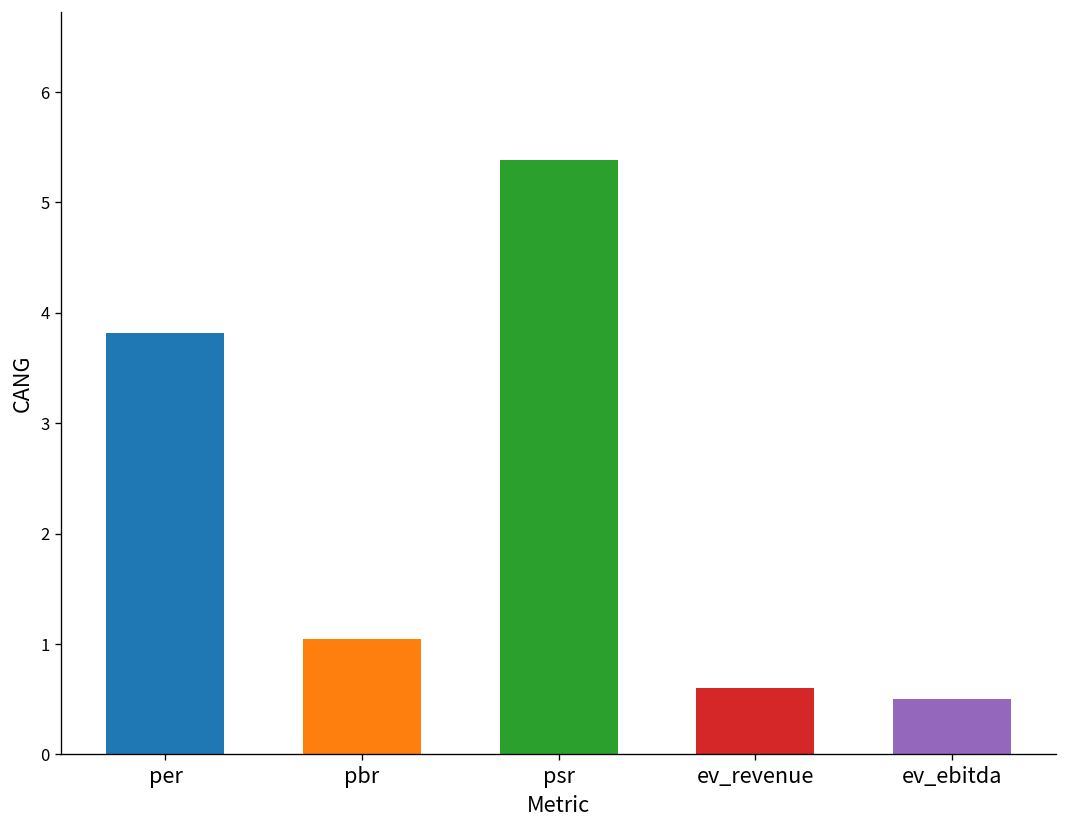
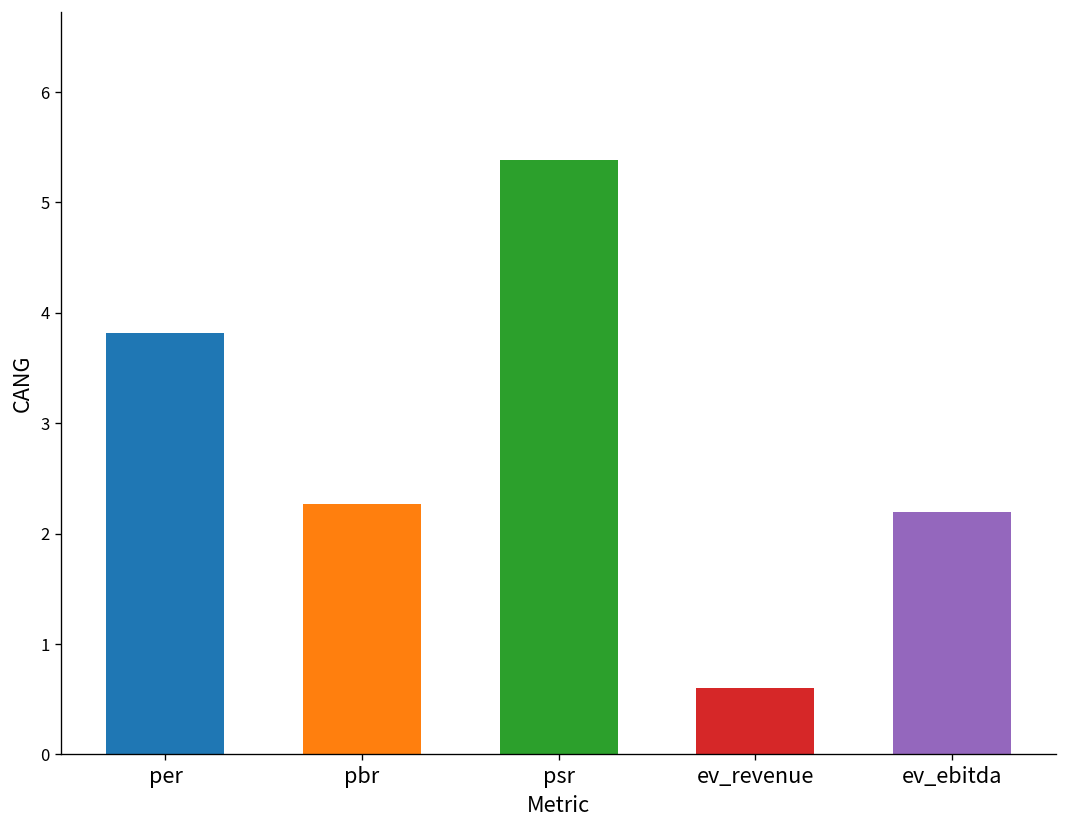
pbr: 1.1 -> 2.3
ev_ebitda: 0.5 -> 2.2
